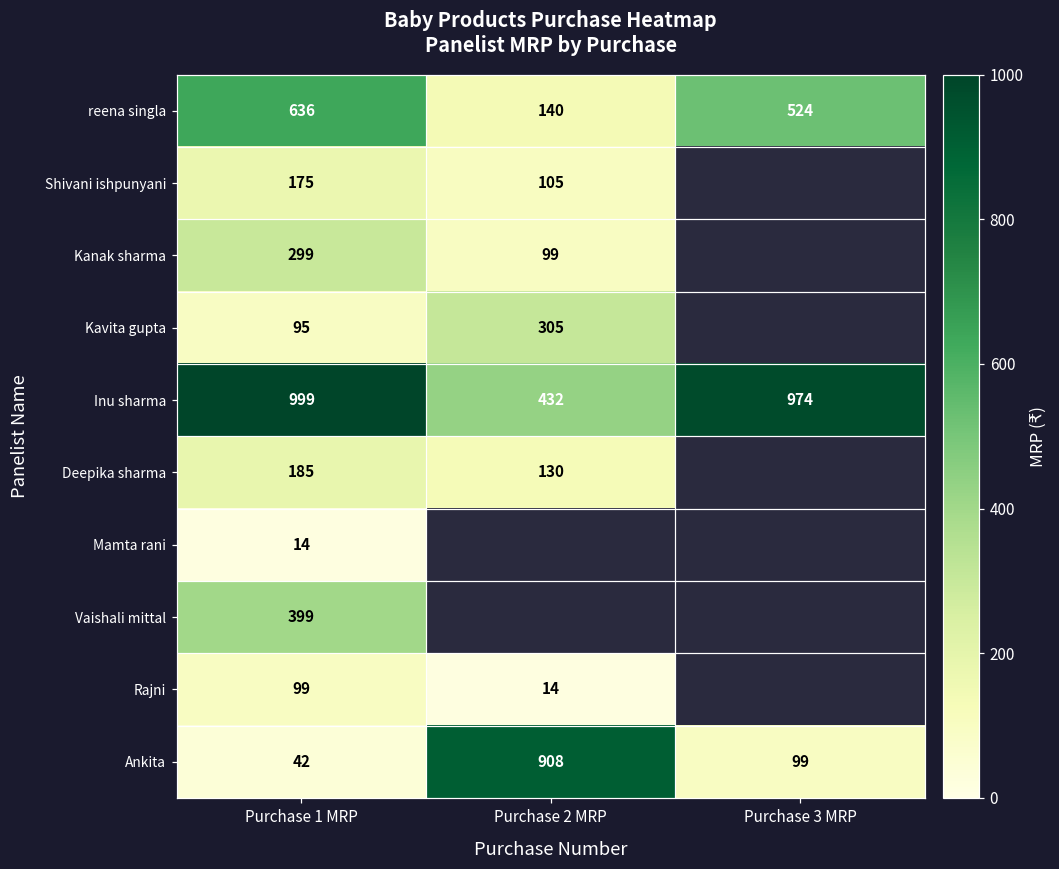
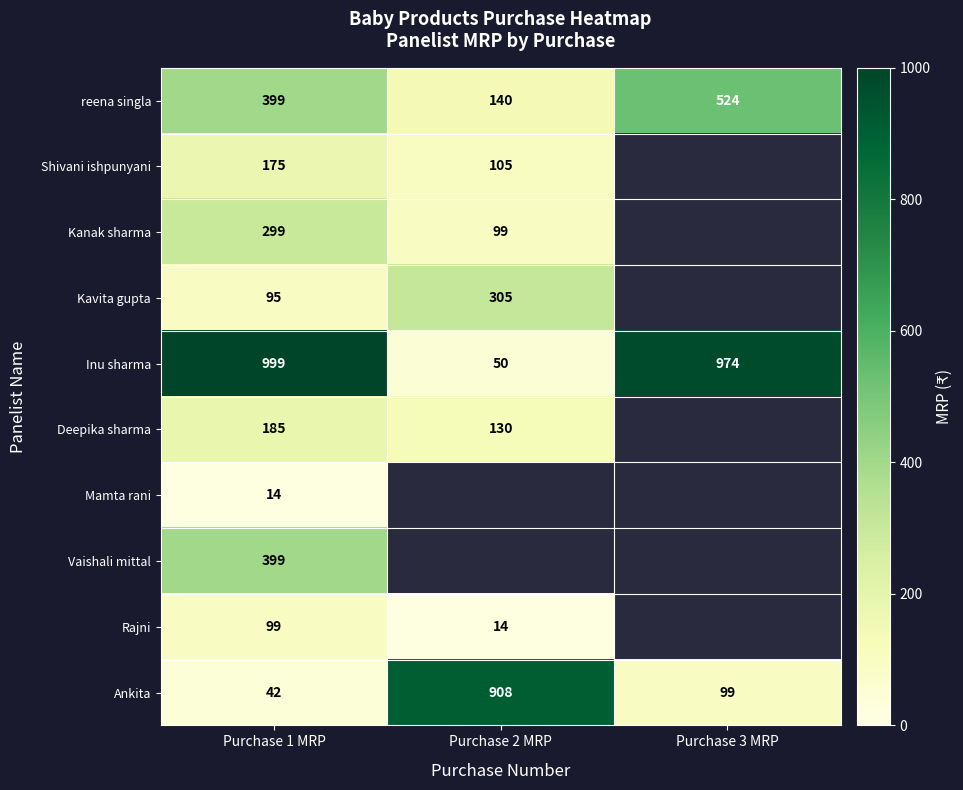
reena singla, Purchase 1 MRP: 636 -> 399
Inu sharma, Purchase 2 MRP: 432 -> 50
